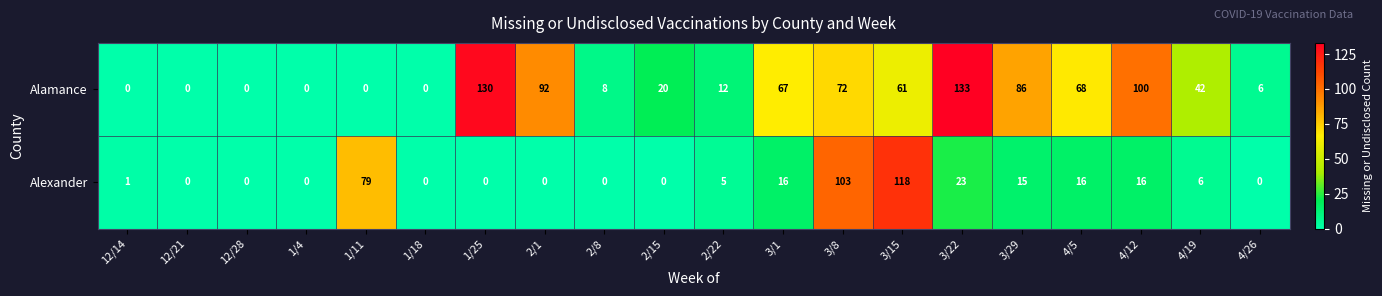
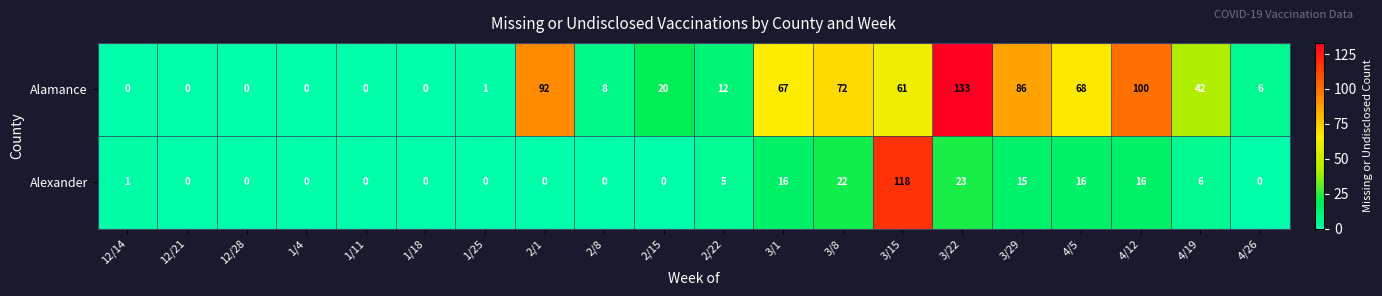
Alamance, 1/25: 130 -> 1
Alexander, 1/11: 79 -> 0
Alexander, 3/8: 103 -> 22
